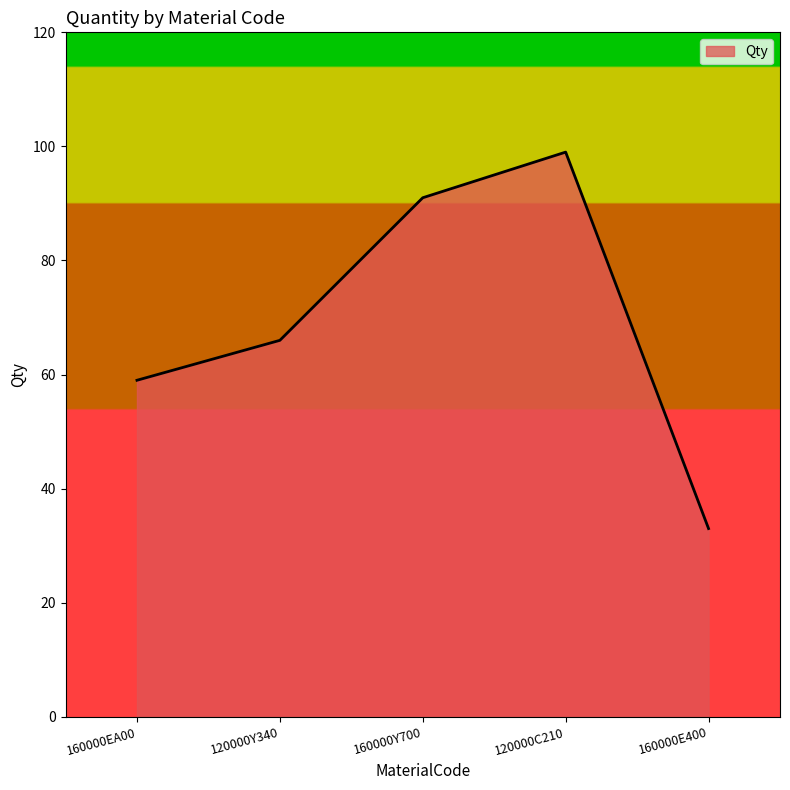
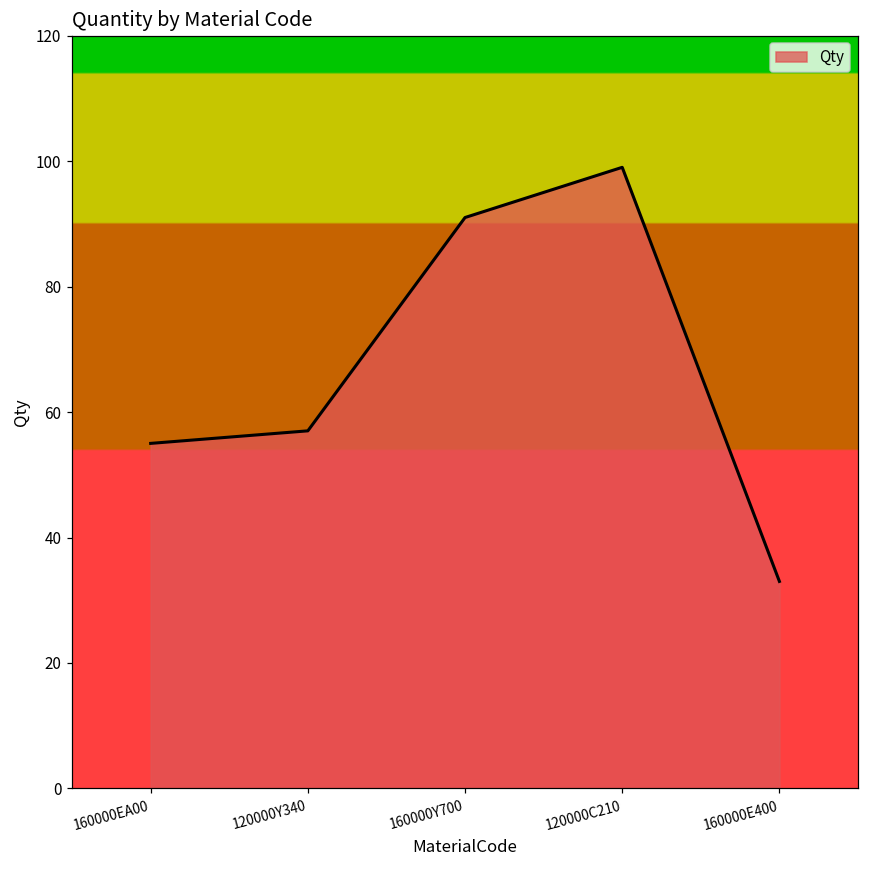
160000EA00: 59 -> 55
120000Y340: 66 -> 57
